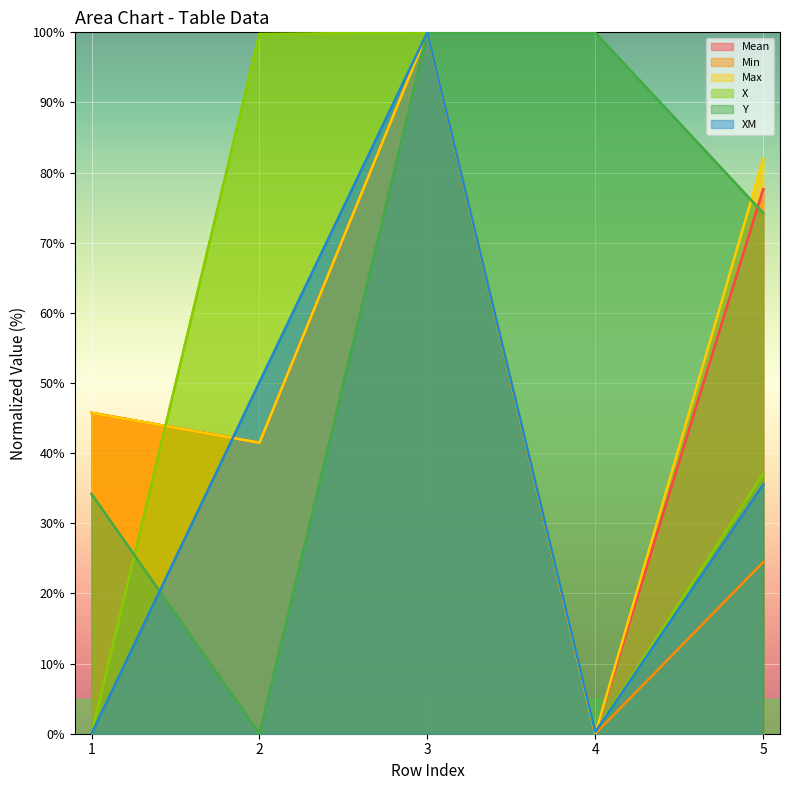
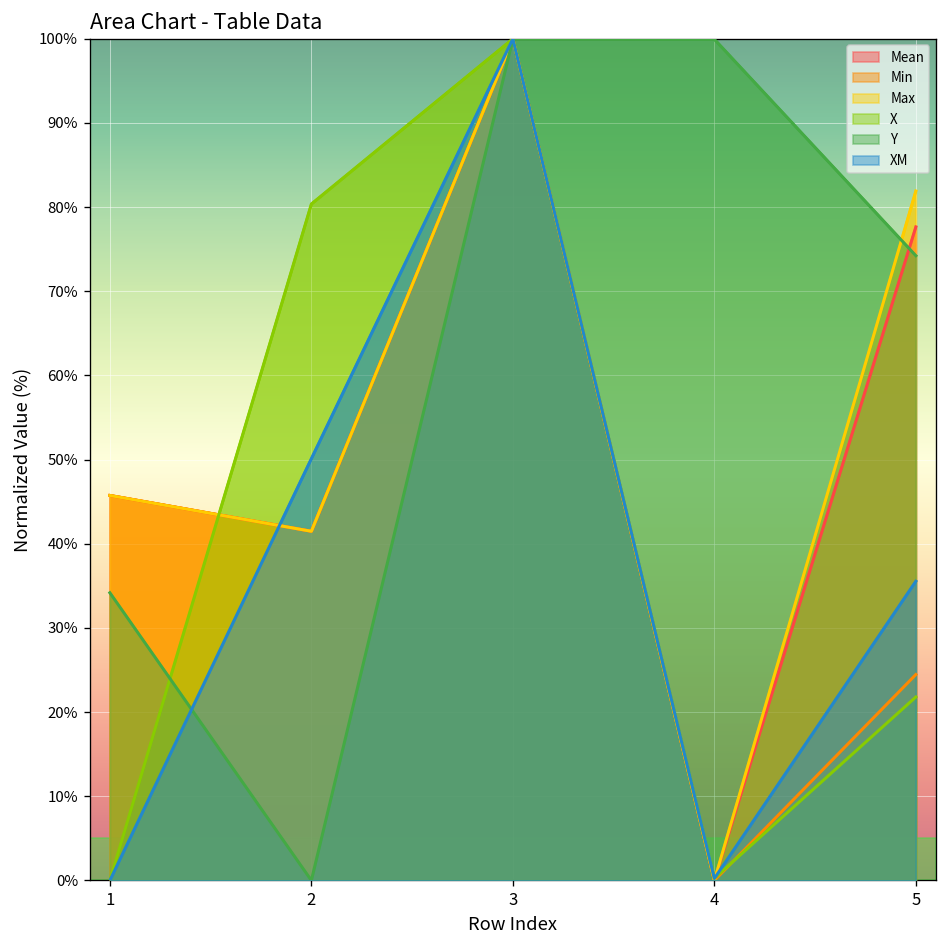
X, 2: 100% -> 80%
X, 5: 37% -> 22%
